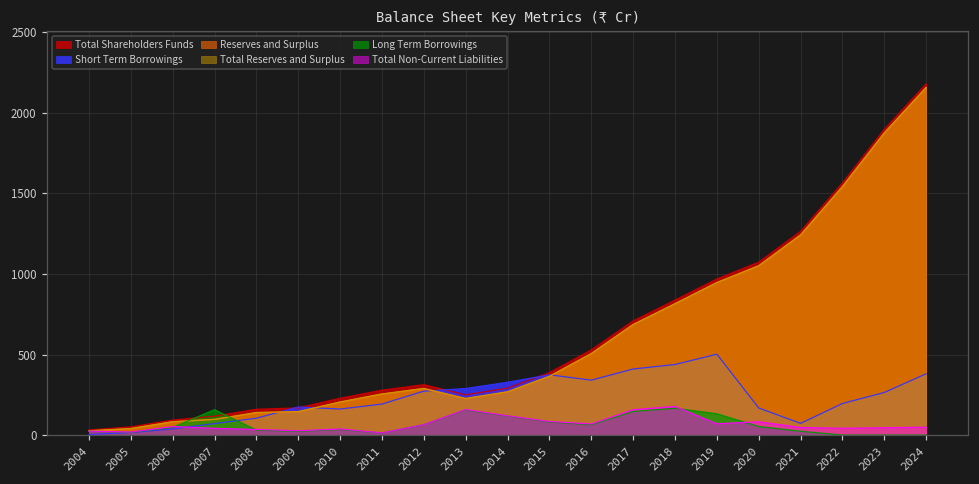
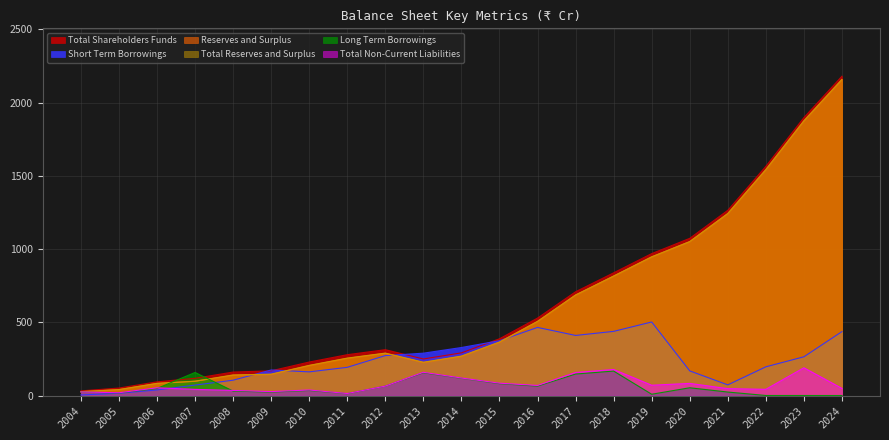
Short Term Borrowings, 2016: 340 -> 470
Long Term Borrowings, 2019: 130 -> 10
Total Non-Current Liabilities, 2023: 50 -> 190
Short Term Borrowings, 2024: 380 -> 440
